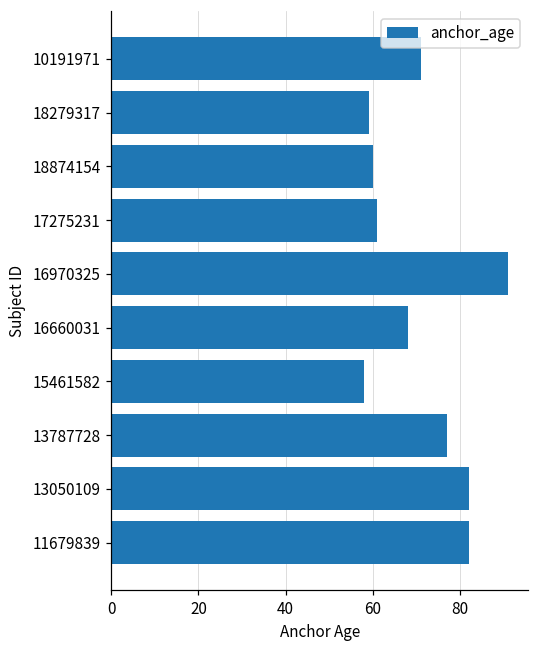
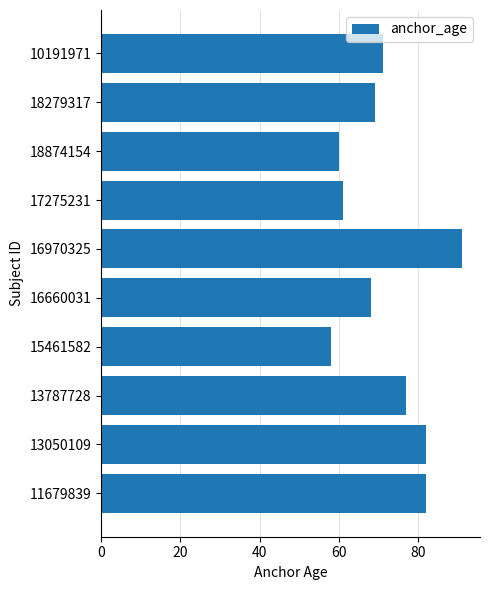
18279317: 59 -> 69
